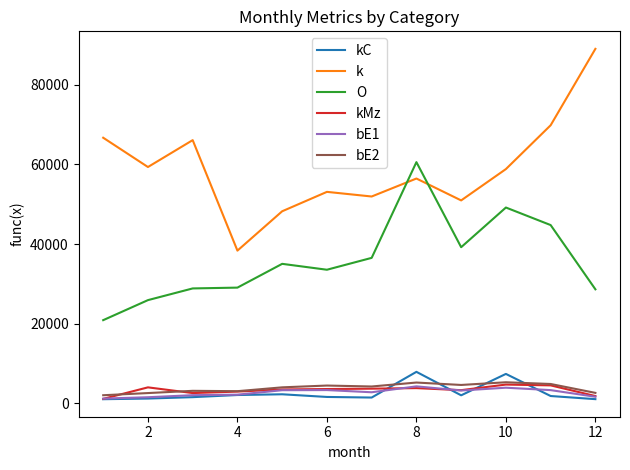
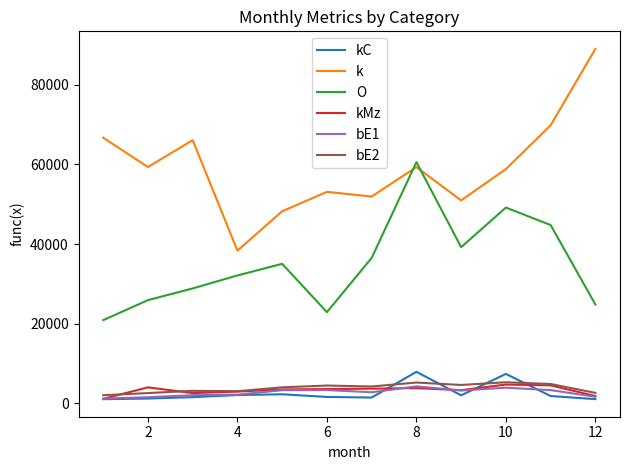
O, 4: 29000 -> 32000
O, 6: 34000 -> 23000
k, 8: 56000 -> 59000
O, 12: 29000 -> 25000
